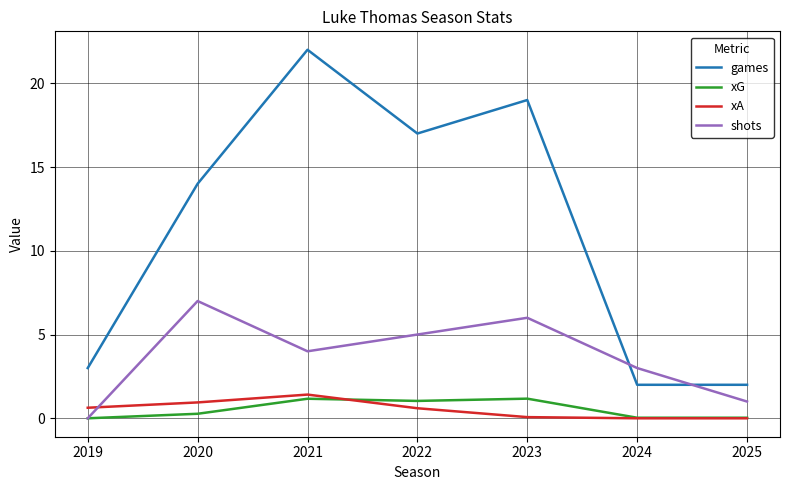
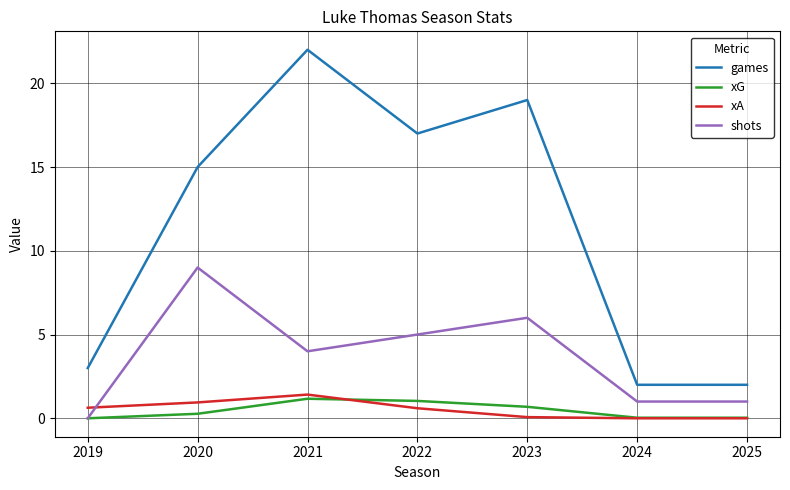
games, 2020: 14 -> 15
shots, 2020: 7 -> 9
xG, 2023: 1.2 -> 0.7
shots, 2024: 3 -> 1
